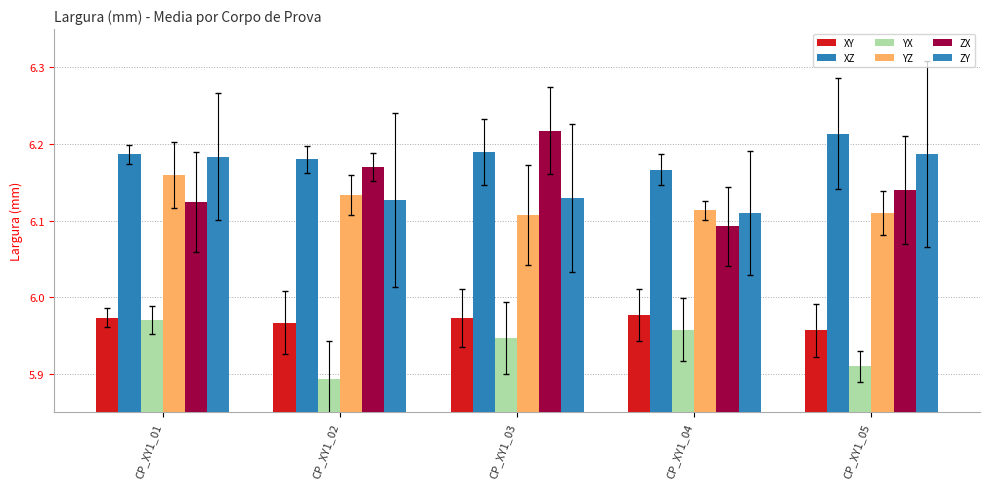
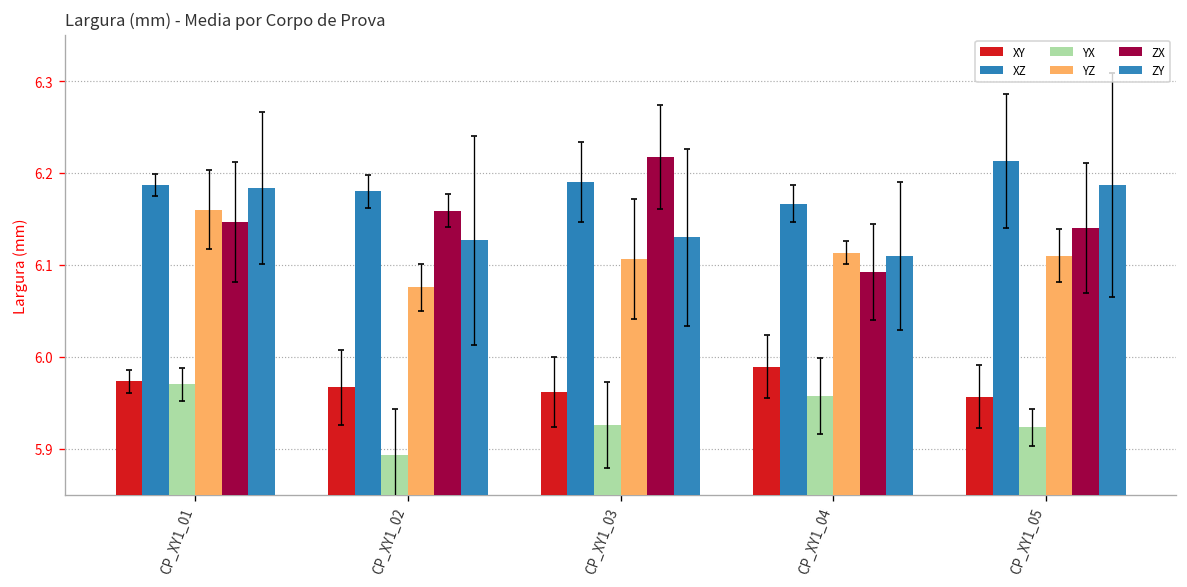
ZX, CP_XY1_01: 6.12 -> 6.15
YZ, CP_XY1_02: 6.13 -> 6.08
ZX, CP_XY1_02: 6.17 -> 6.16
XY, CP_XY1_03: 5.97 -> 5.96
YX, CP_XY1_03: 5.95 -> 5.93
XY, CP_XY1_04: 5.98 -> 5.99
YX, CP_XY1_05: 5.91 -> 5.92
